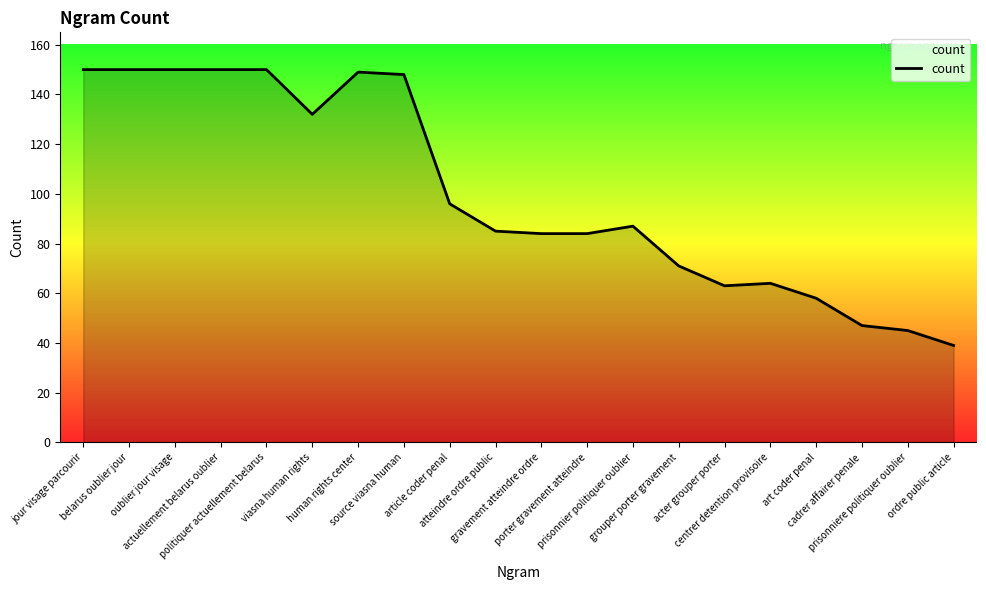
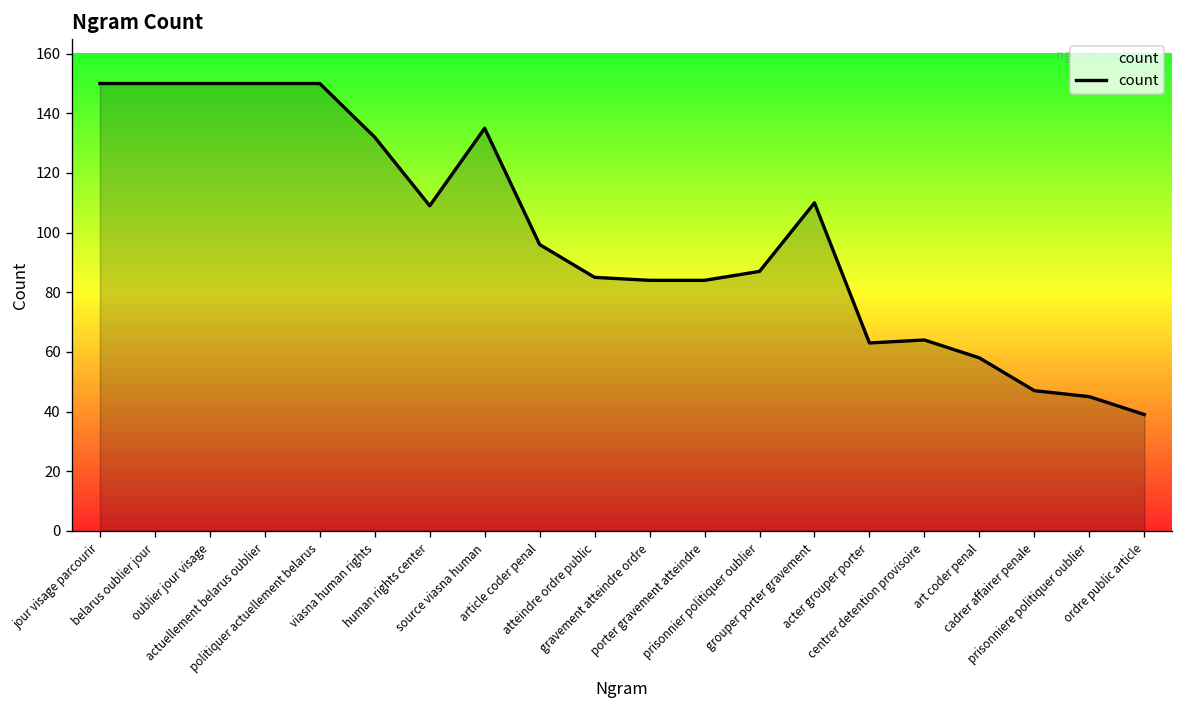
human rights center: 149 -> 109
source viasna human: 148 -> 135
grouper porter gravement: 71 -> 110
